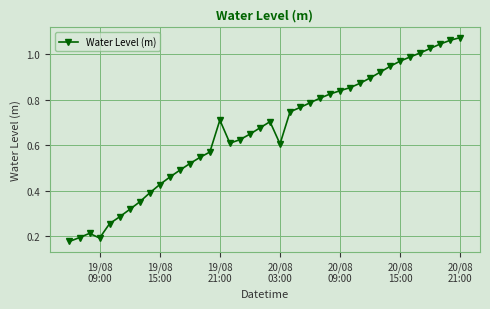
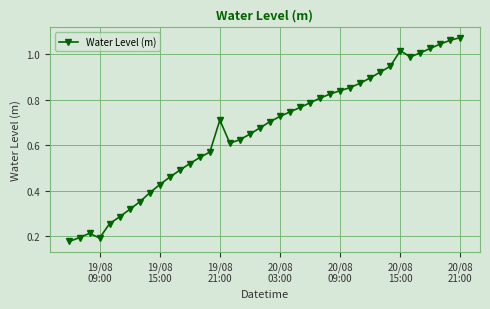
20/08 03:00: 0.61 -> 0.73
20/08 15:00: 0.97 -> 1.01
